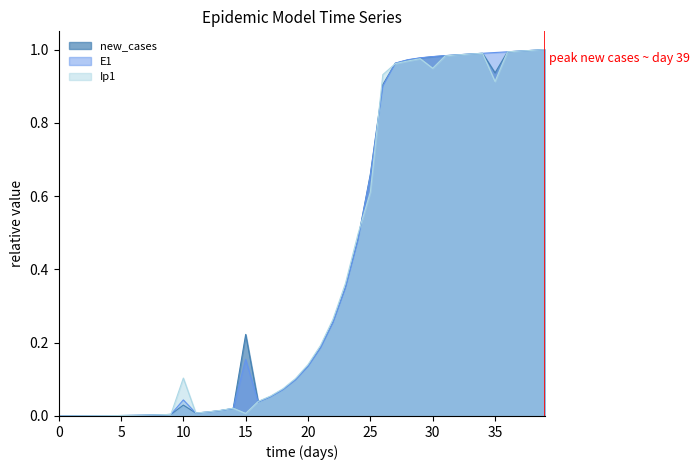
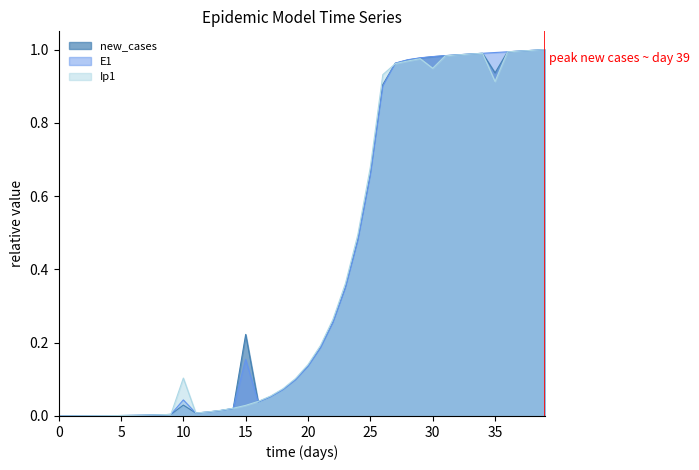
Ip1, 15: 0.01 -> 0.03
Ip1, 25: 0.61 -> 0.68
